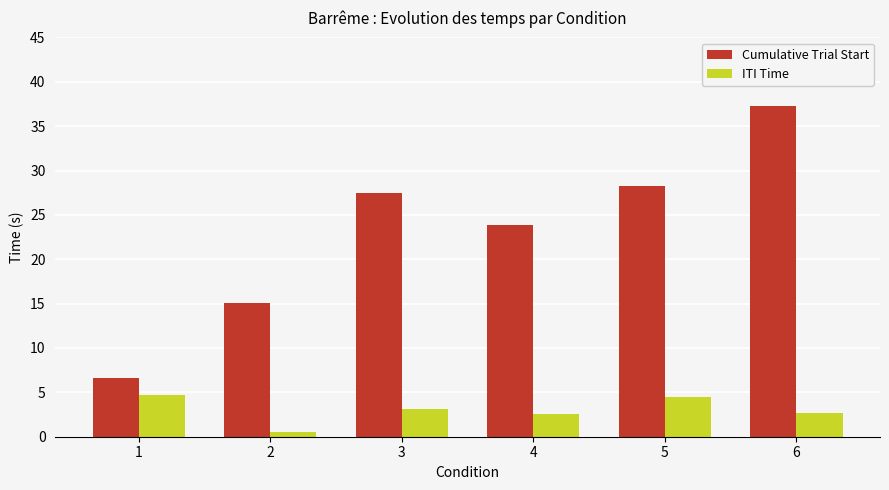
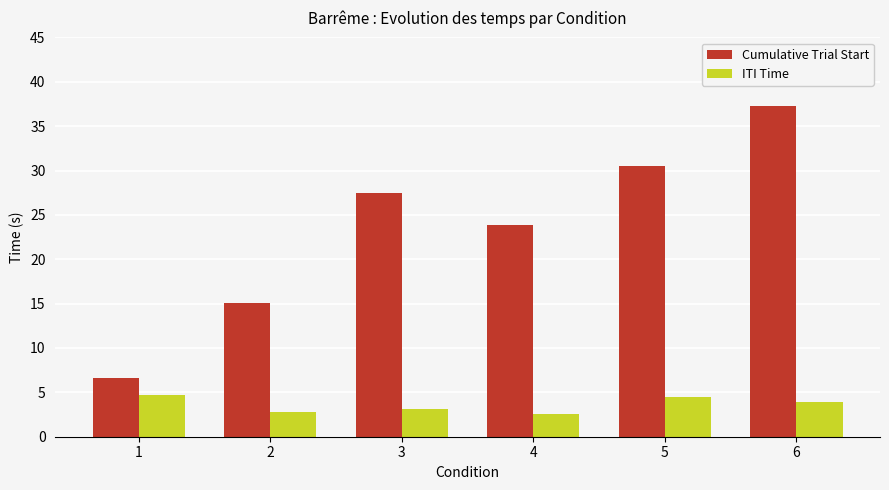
ITI Time, 2: 1 -> 3
Cumulative Trial Start, 5: 28 -> 31
ITI Time, 6: 3 -> 4
